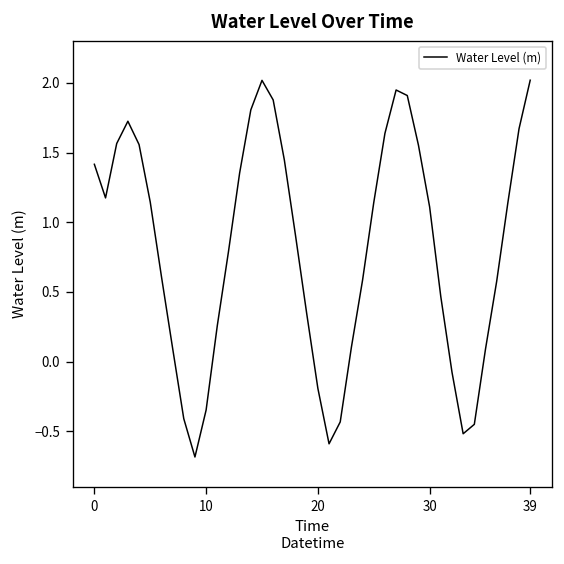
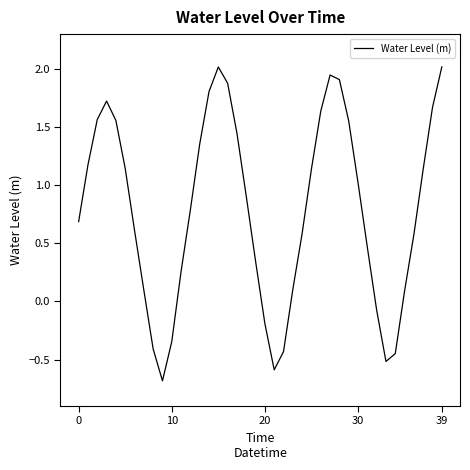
0: 1.42 -> 0.69
30: 1.11 -> 1.02
